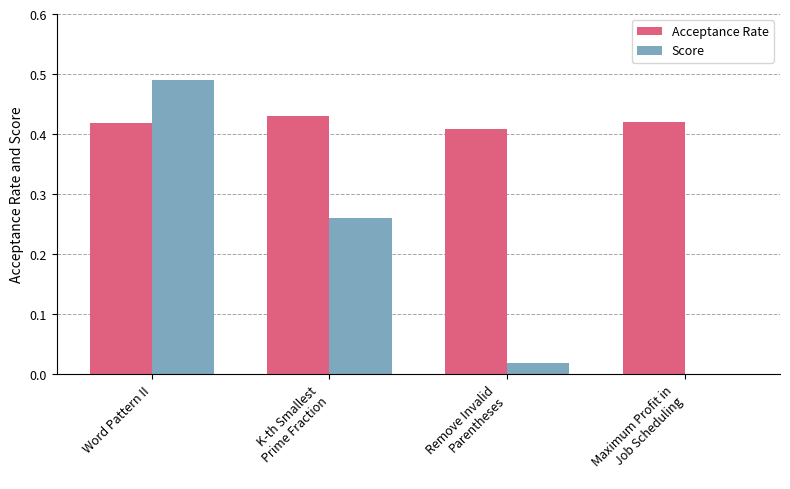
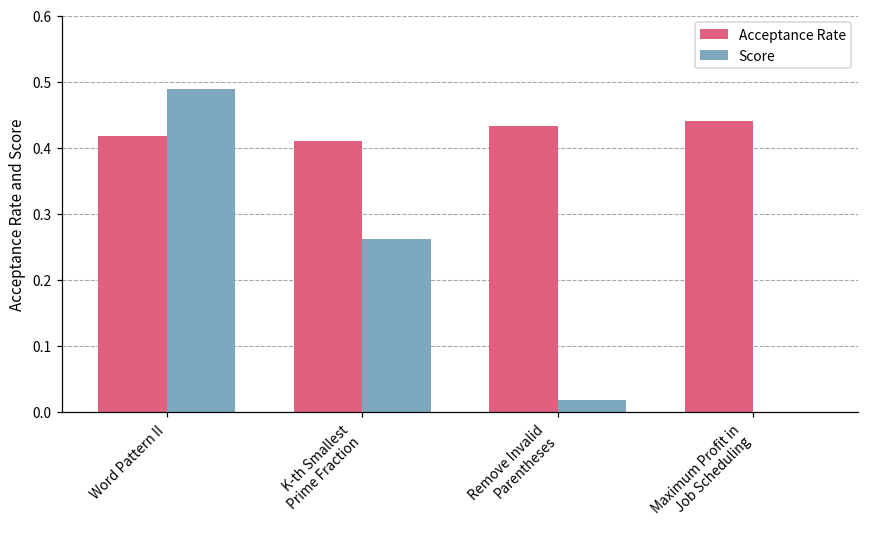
Acceptance Rate, K-th Smallest Prime Fraction: 0.43 -> 0.41
Acceptance Rate, Remove Invalid Parentheses: 0.41 -> 0.43
Acceptance Rate, Maximum Profit in Job Scheduling: 0.42 -> 0.44
